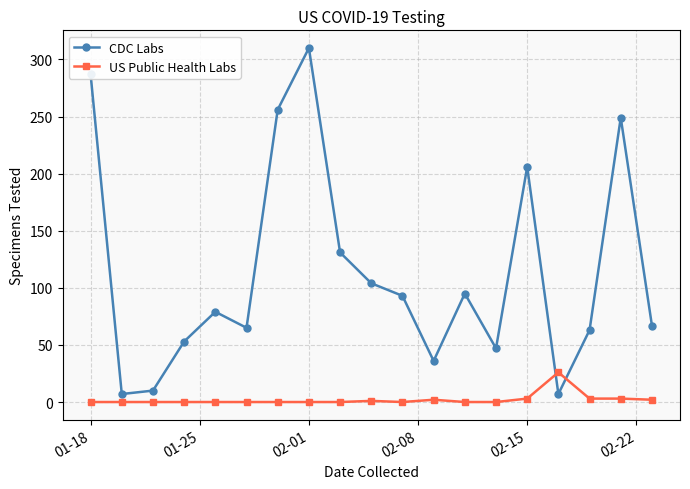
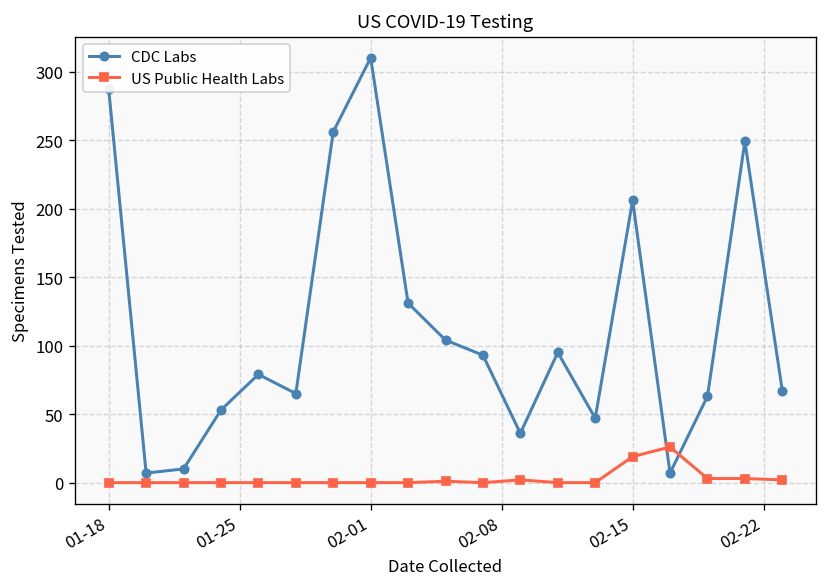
US Public Health Labs, 02-15: 3 -> 19
